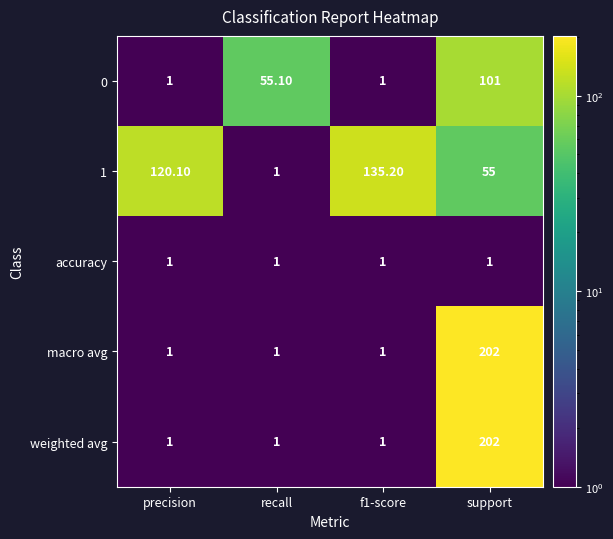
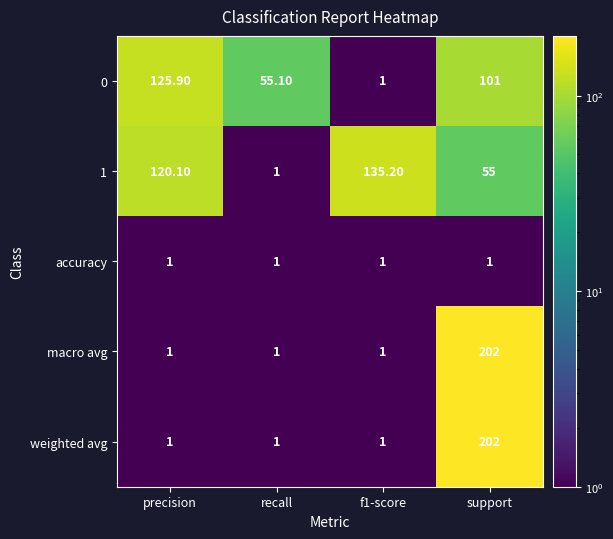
0, precision: 1 -> 125.90
